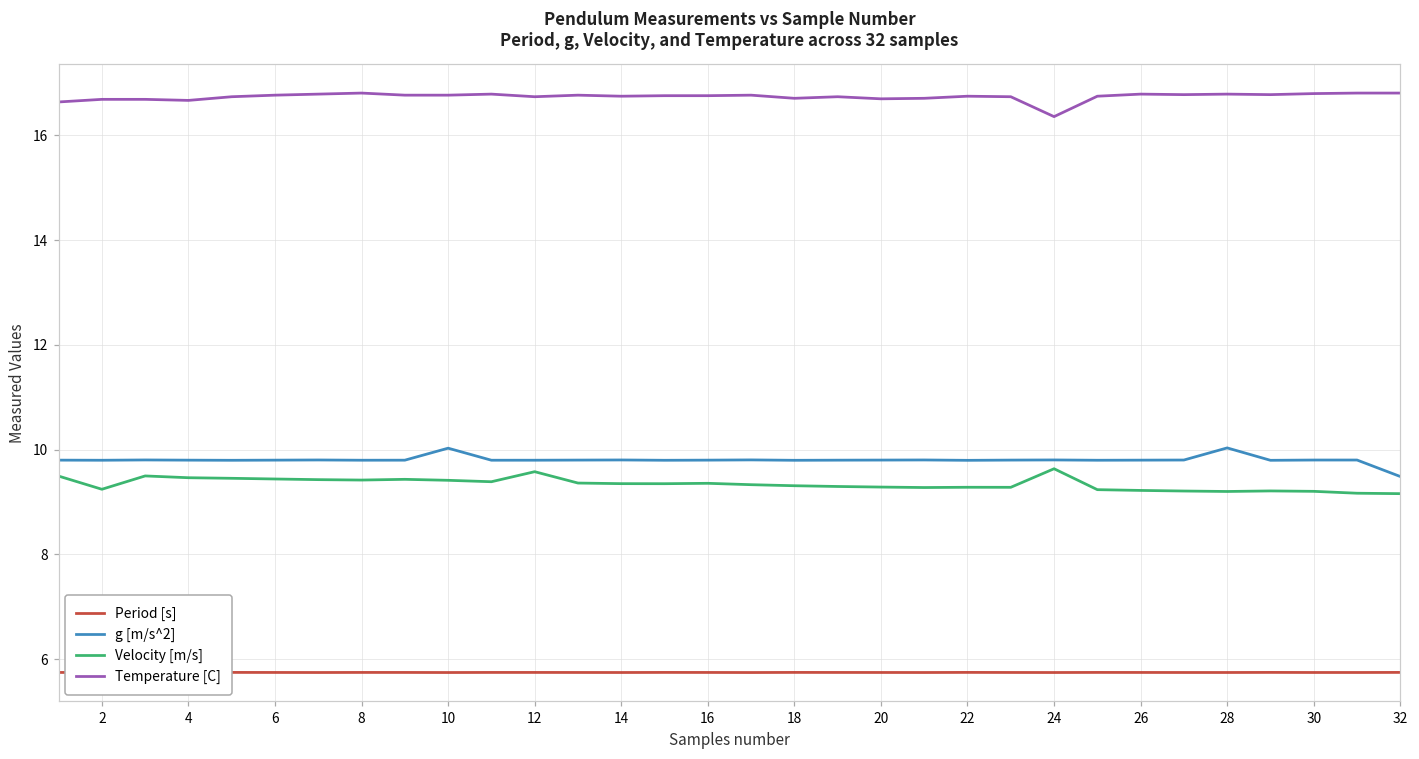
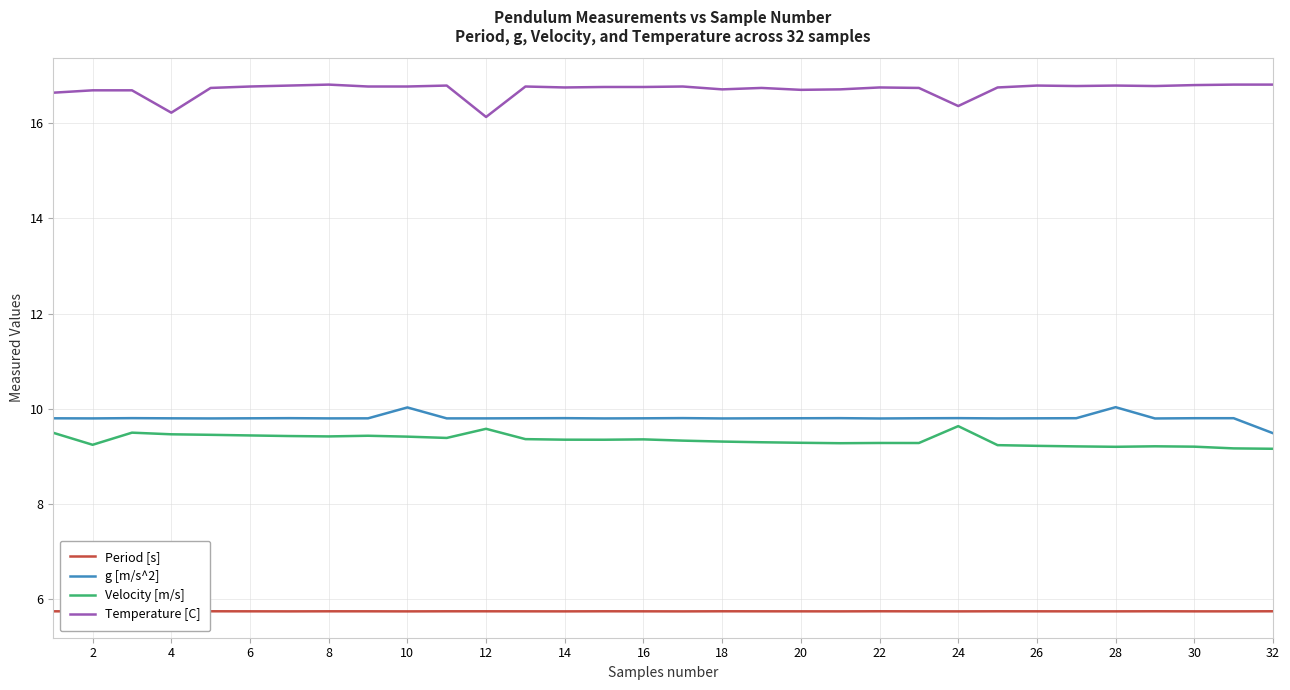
Temperature [C], 4: 16.7 -> 16.2
Temperature [C], 12: 16.7 -> 16.1
